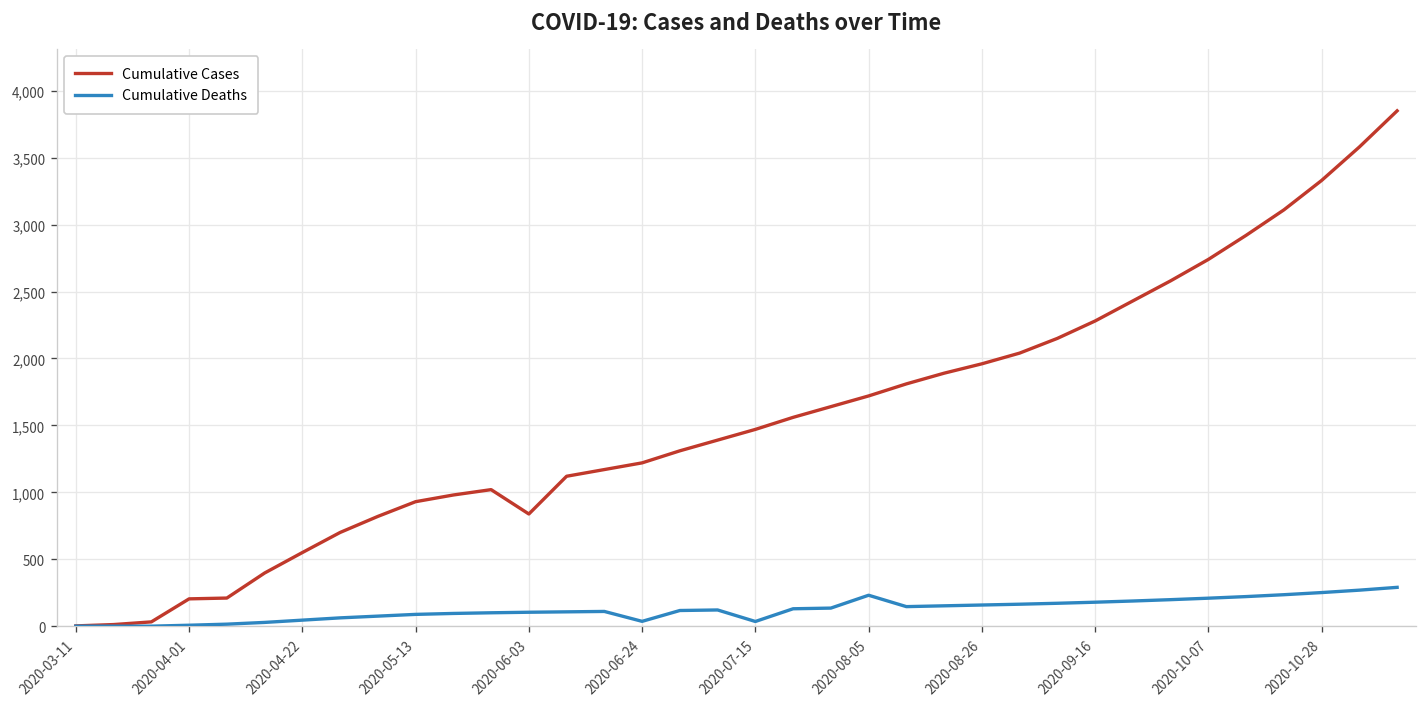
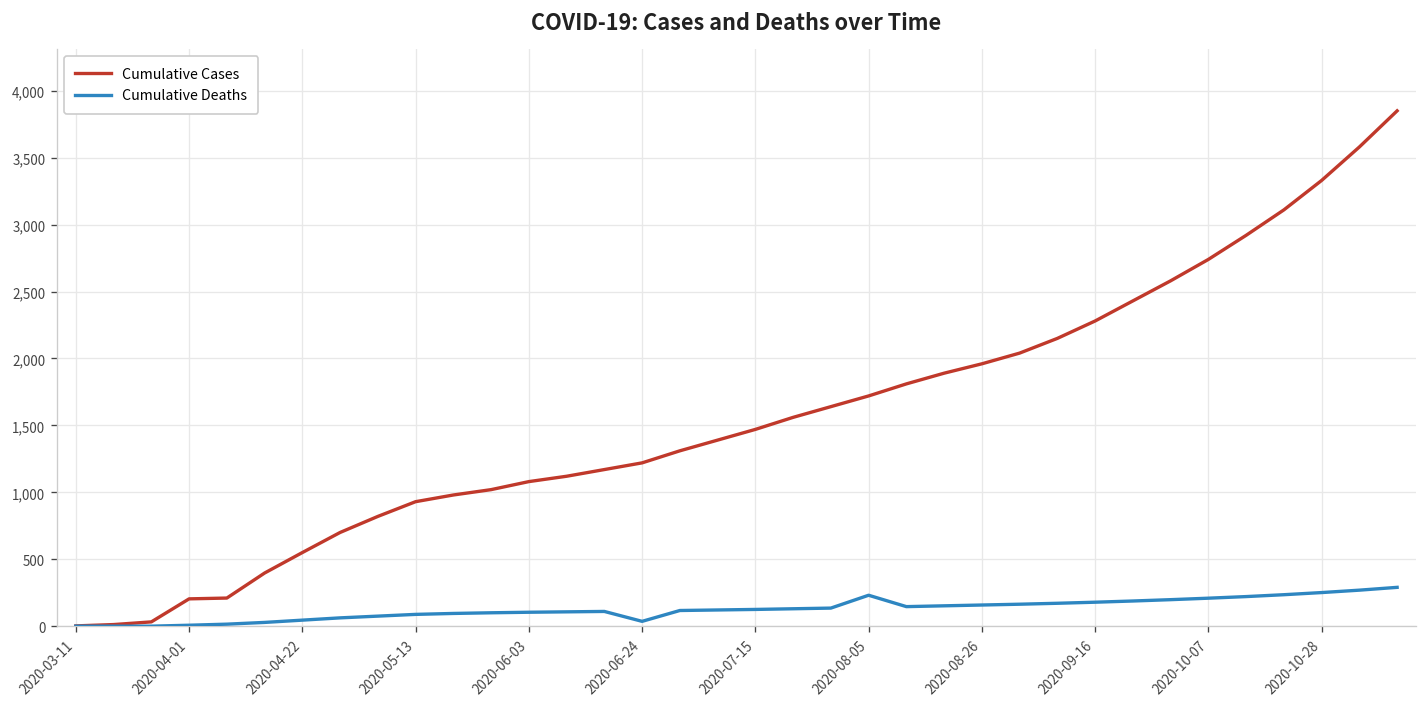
Cumulative Cases, 2020-06-03: 840 -> 1,080
Cumulative Deaths, 2020-07-15: 40 -> 130
